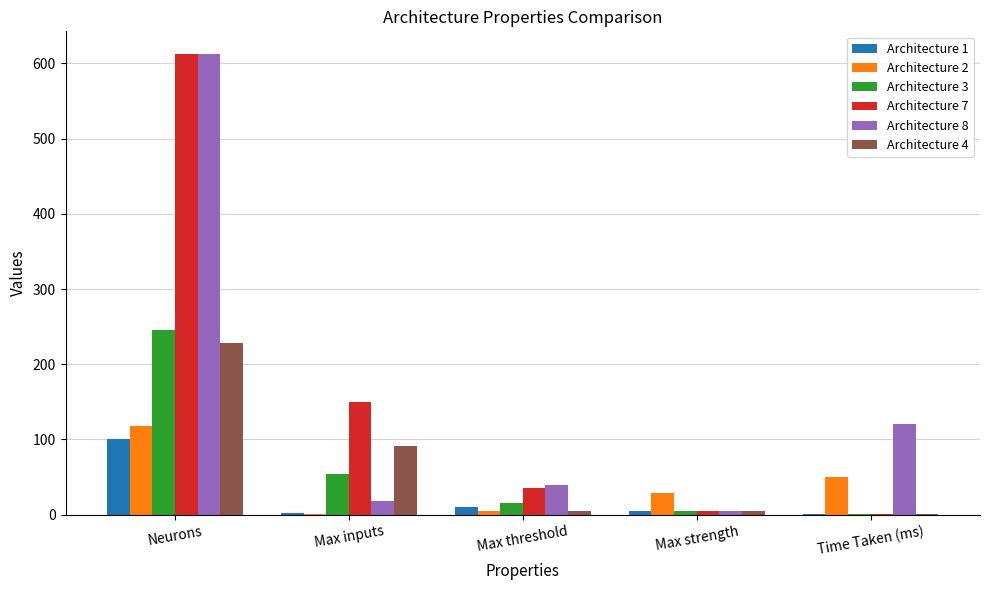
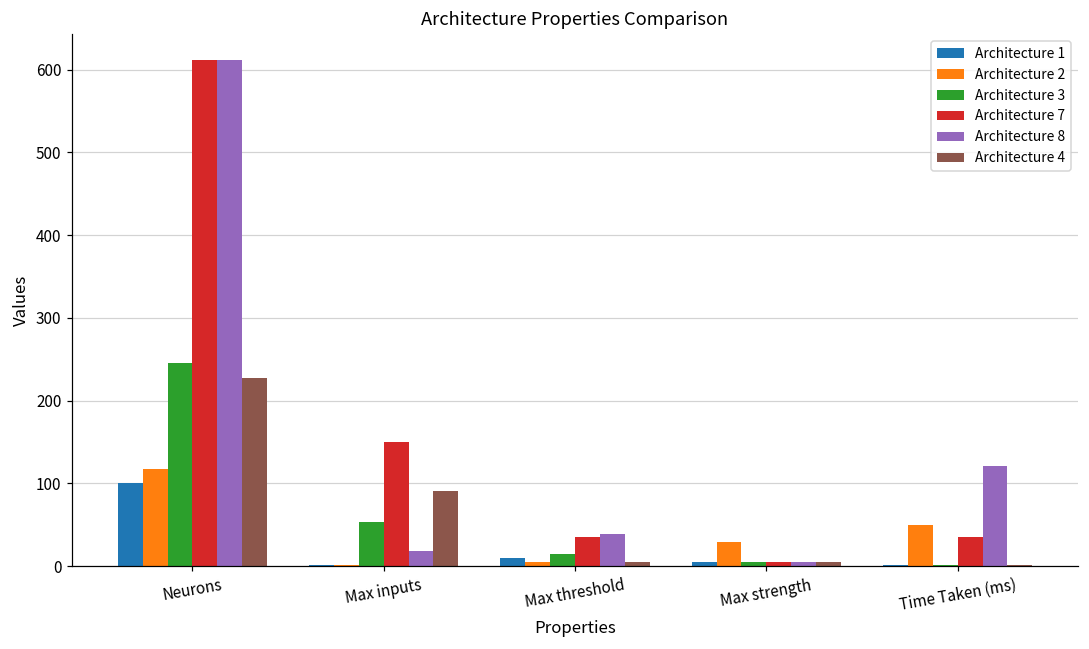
Architecture 7, Time Taken (ms): 0 -> 40
